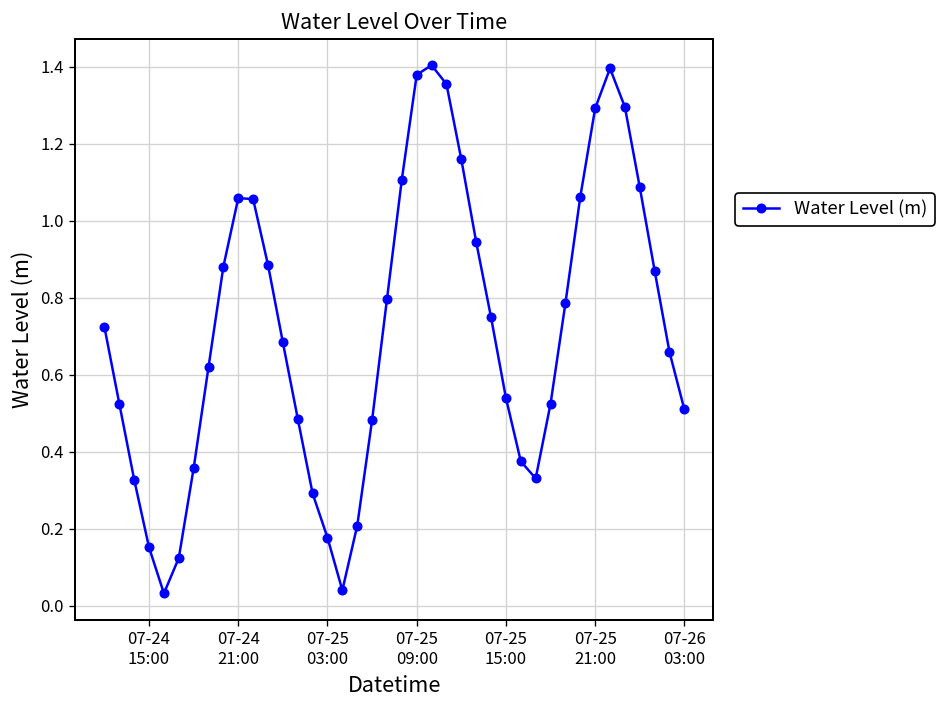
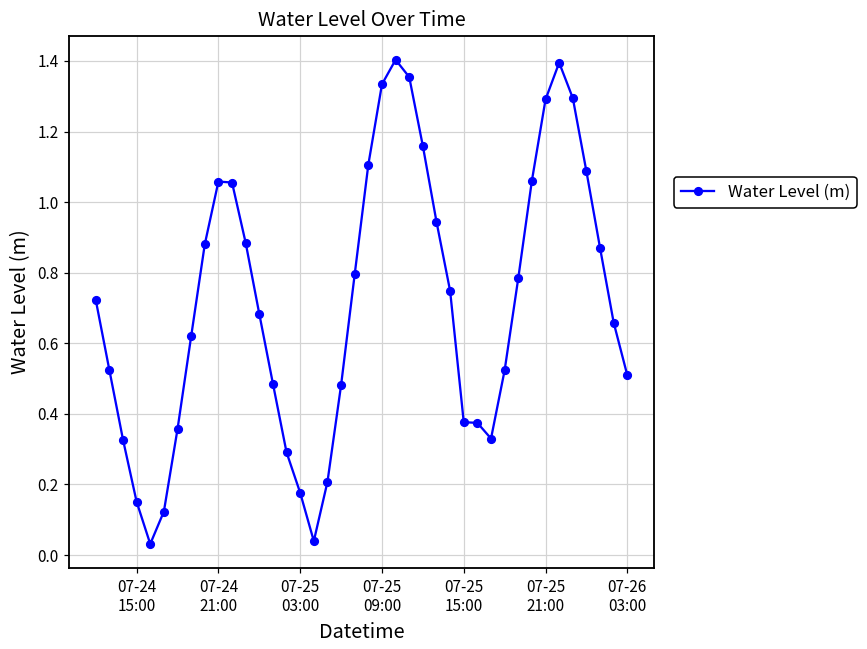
07-25 09:00: 1.38 -> 1.33
07-25 15:00: 0.54 -> 0.38
